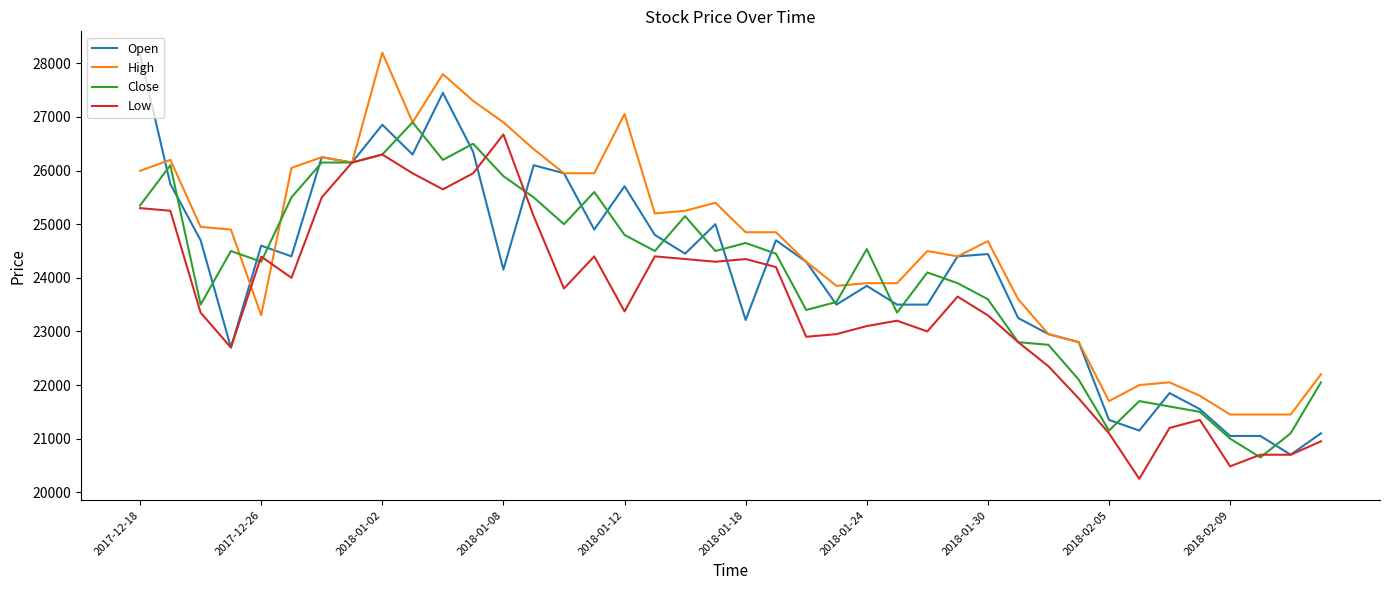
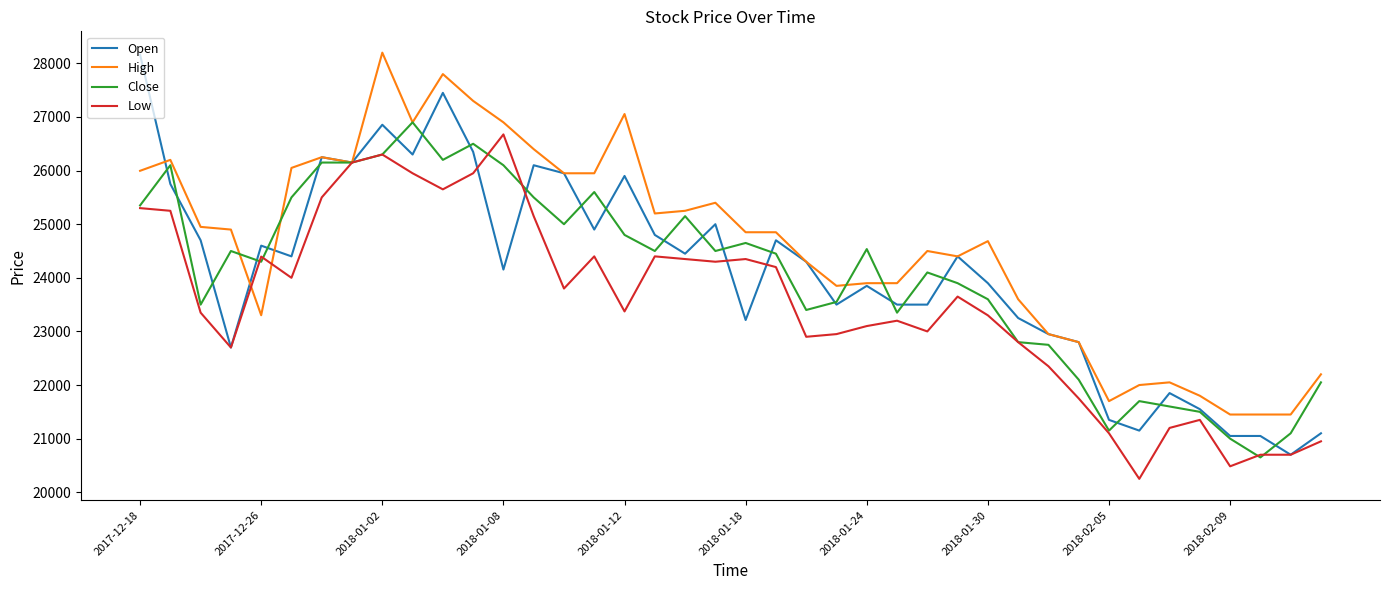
Close, 2018-01-08: 25900 -> 26100
Open, 2018-01-12: 25700 -> 25900
Open, 2018-01-30: 24400 -> 23900
